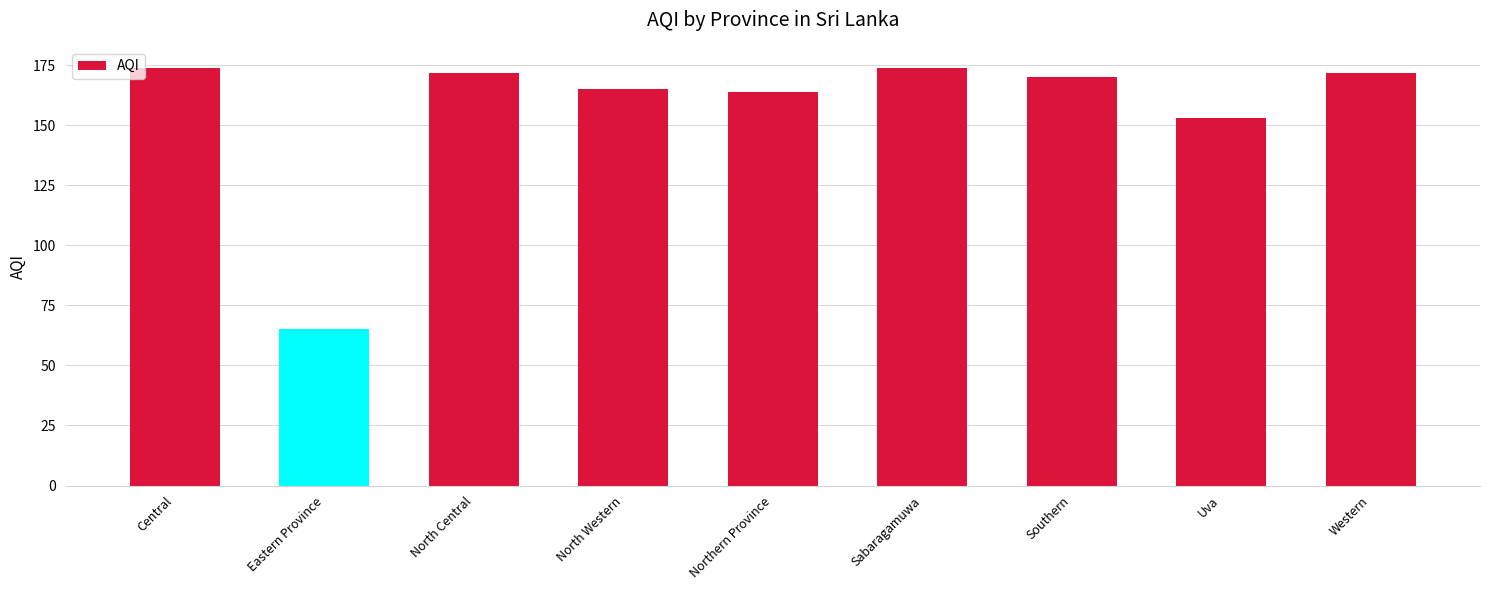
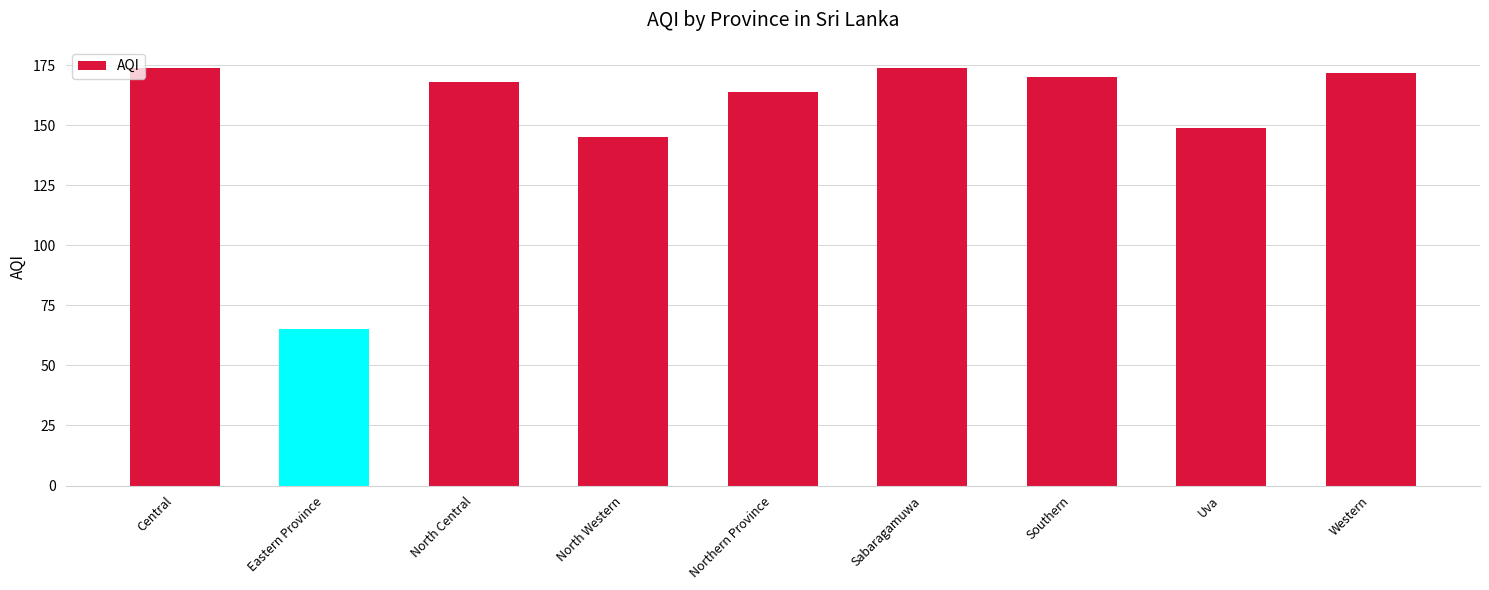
North Central: 172 -> 168
North Western: 165 -> 145
Uva: 153 -> 149
